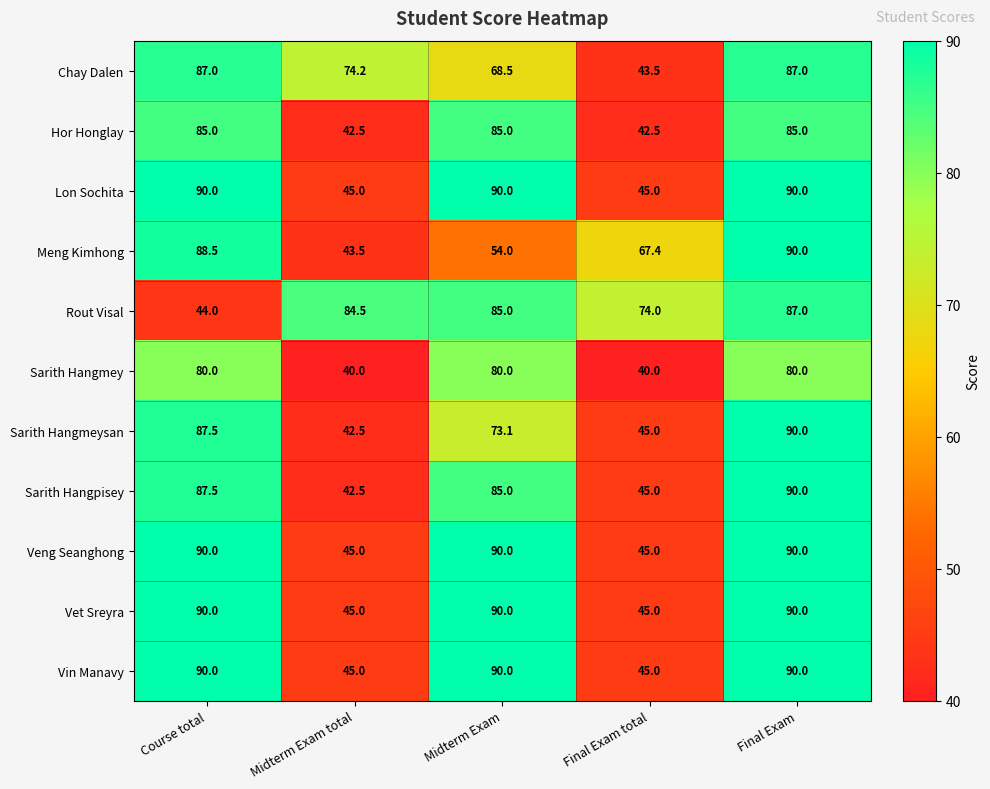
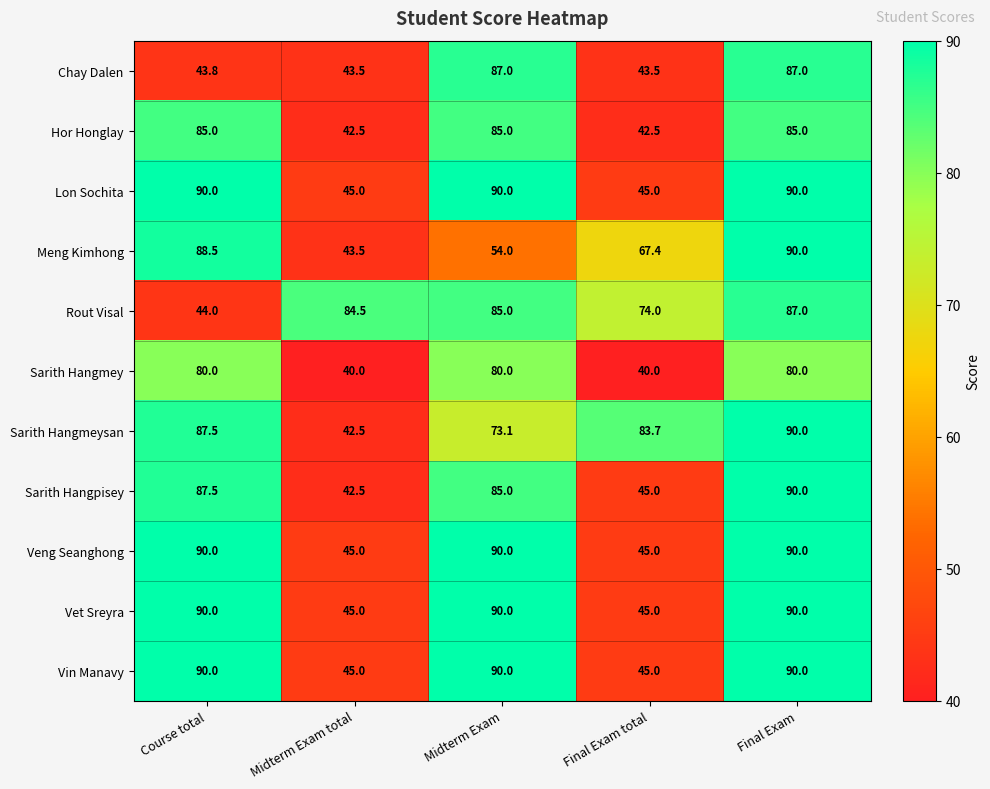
Chay Dalen, Course total: 87.0 -> 43.8
Chay Dalen, Midterm Exam total: 74.2 -> 43.5
Chay Dalen, Midterm Exam: 68.5 -> 87.0
Sarith Hangmeysan, Final Exam total: 45.0 -> 83.7
